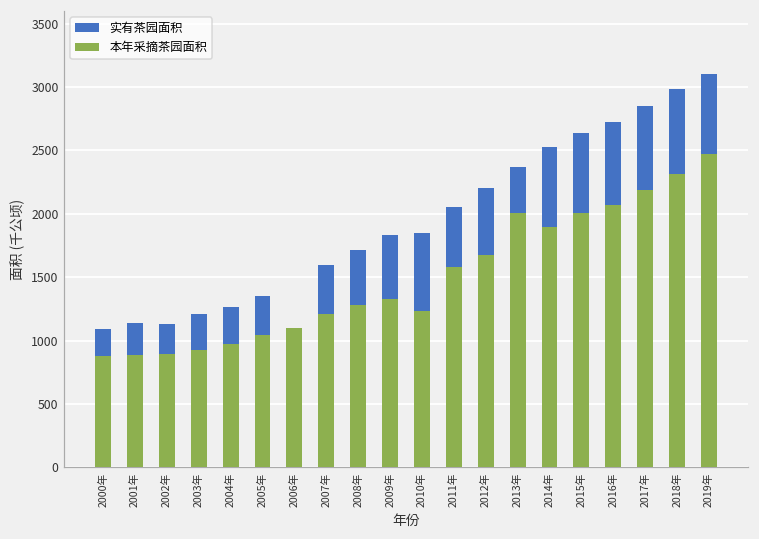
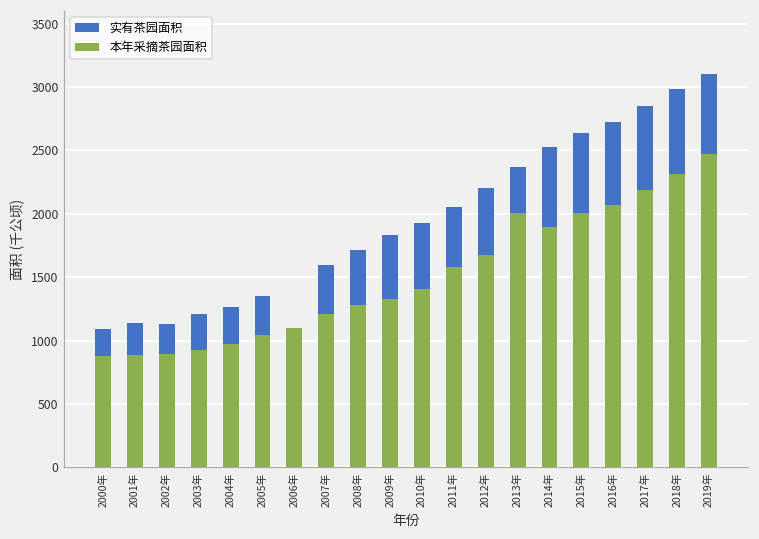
实有茶园面积, 2010年: 1850 -> 1930
本年采摘茶园面积, 2010年: 1230 -> 1400
